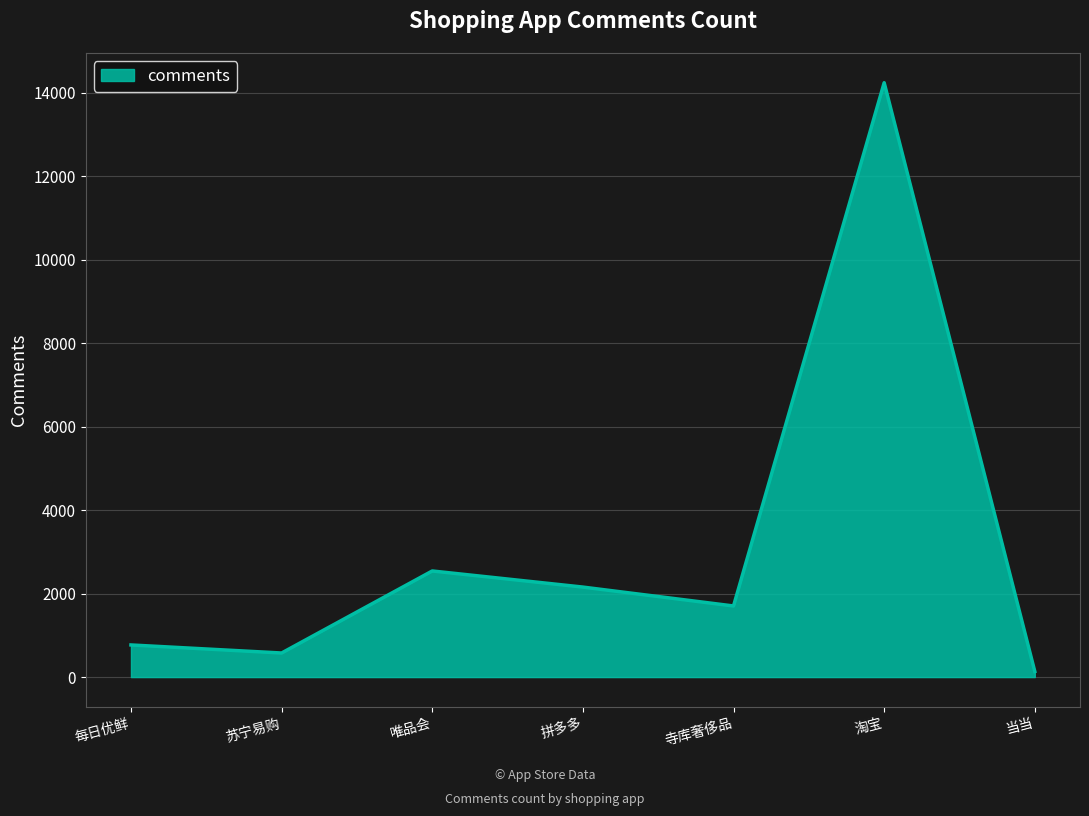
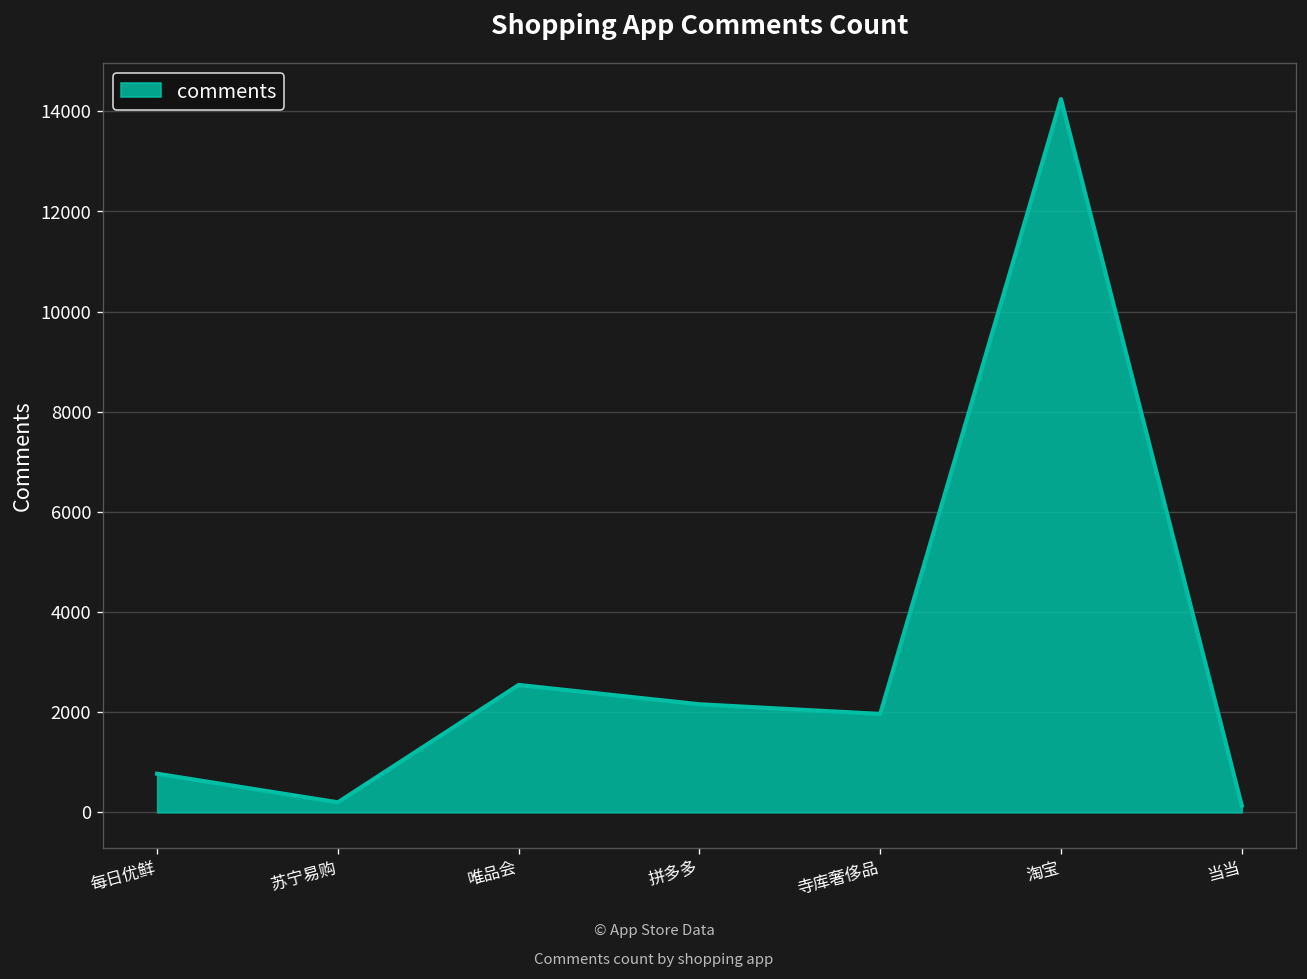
苏宁易购: 600 -> 200
寺库奢侈品: 1700 -> 2000
